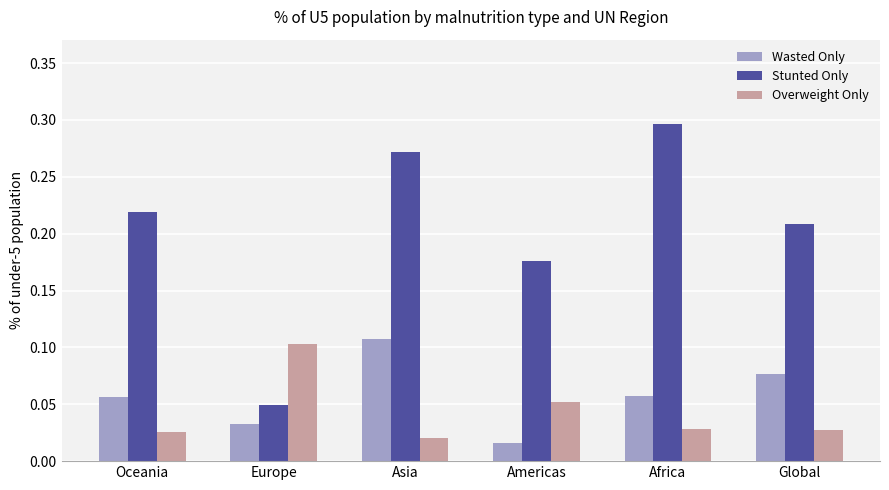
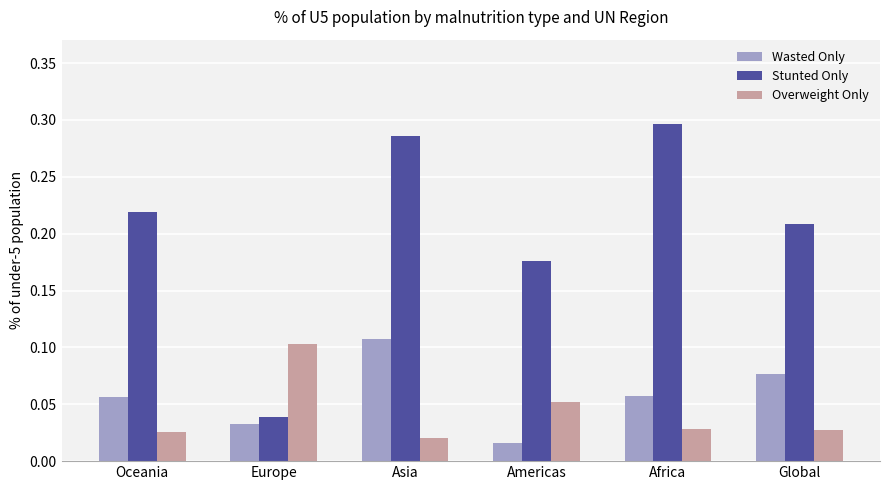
Stunted Only, Europe: 0.049 -> 0.039
Stunted Only, Asia: 0.272 -> 0.286
